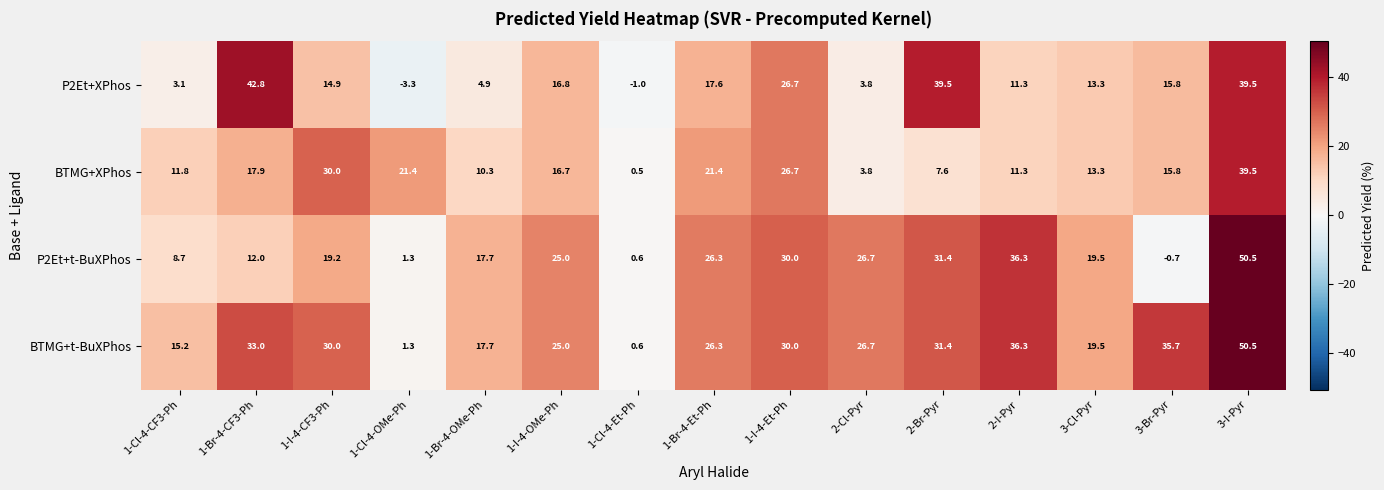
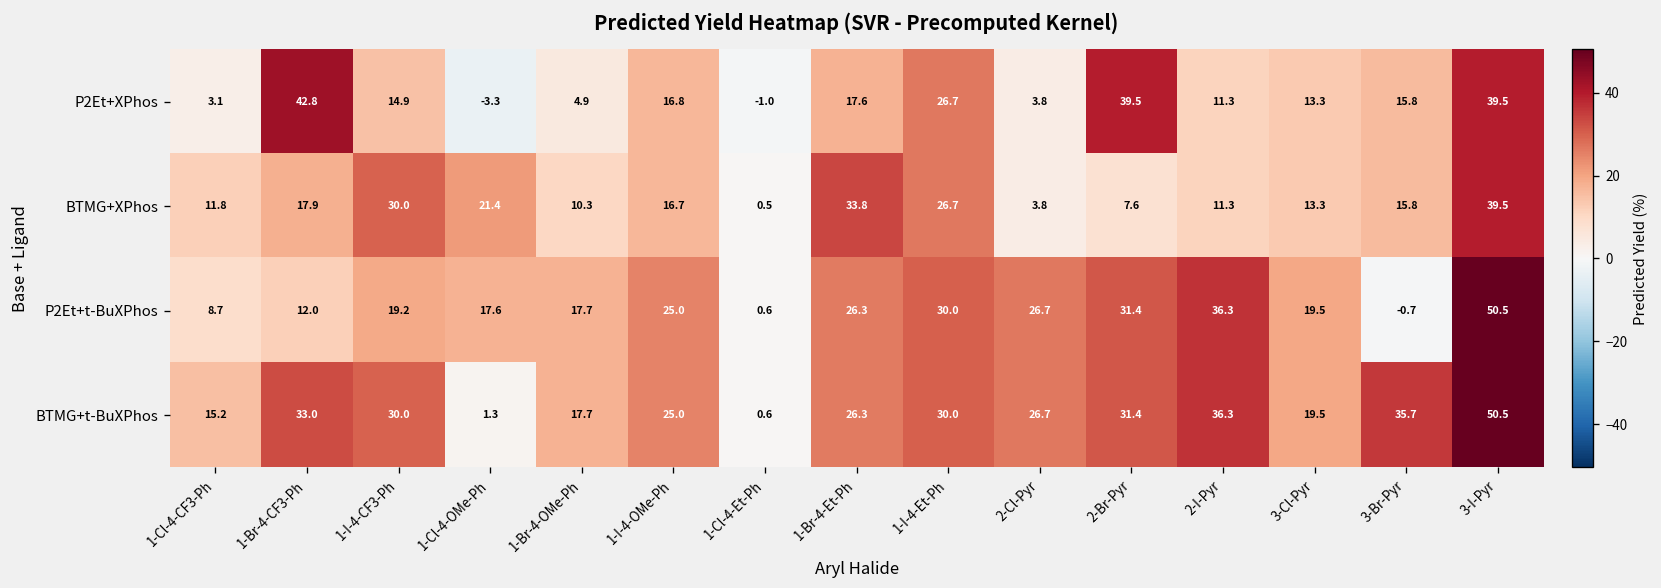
BTMG+XPhos, 1-Br-4-Et-Ph: 21.4 -> 33.8
P2Et+t-BuXPhos, 1-Cl-4-OMe-Ph: 1.3 -> 17.6
